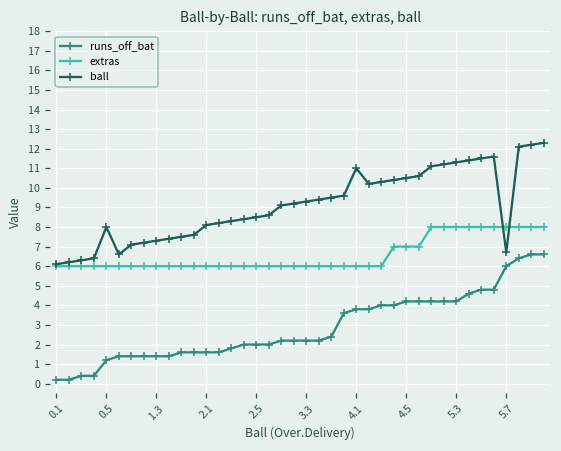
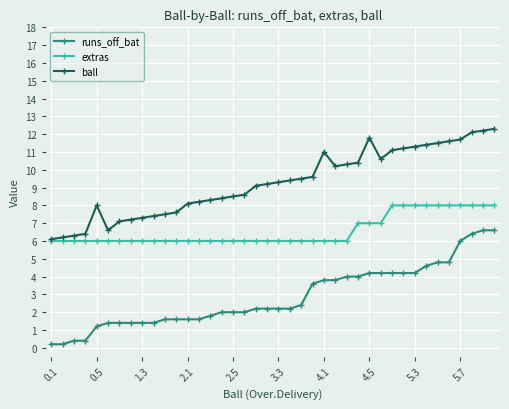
ball, 4.5: 10.5 -> 11.8
ball, 5.7: 6.7 -> 11.7
